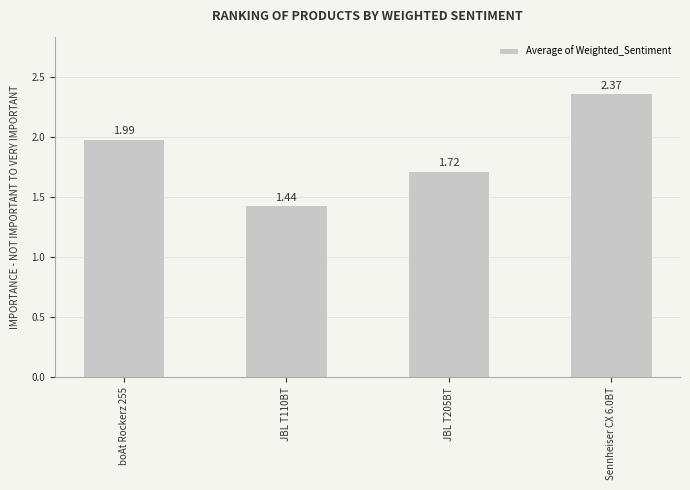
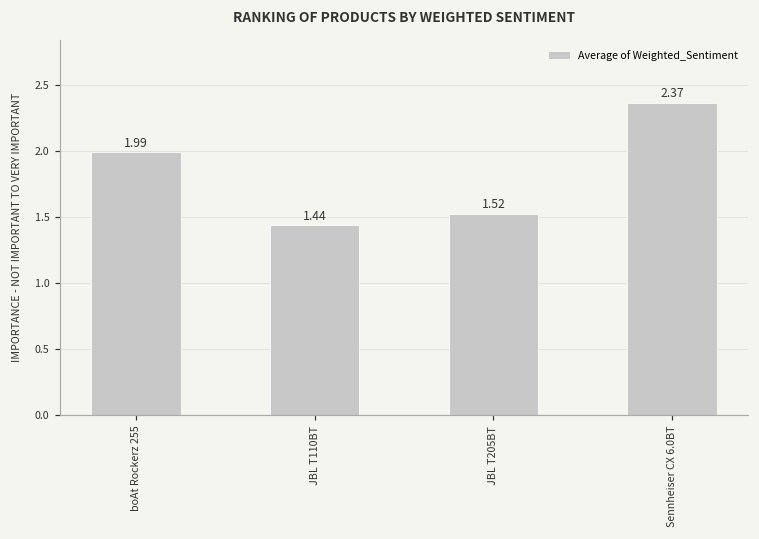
JBL T205BT: 1.72 -> 1.52
